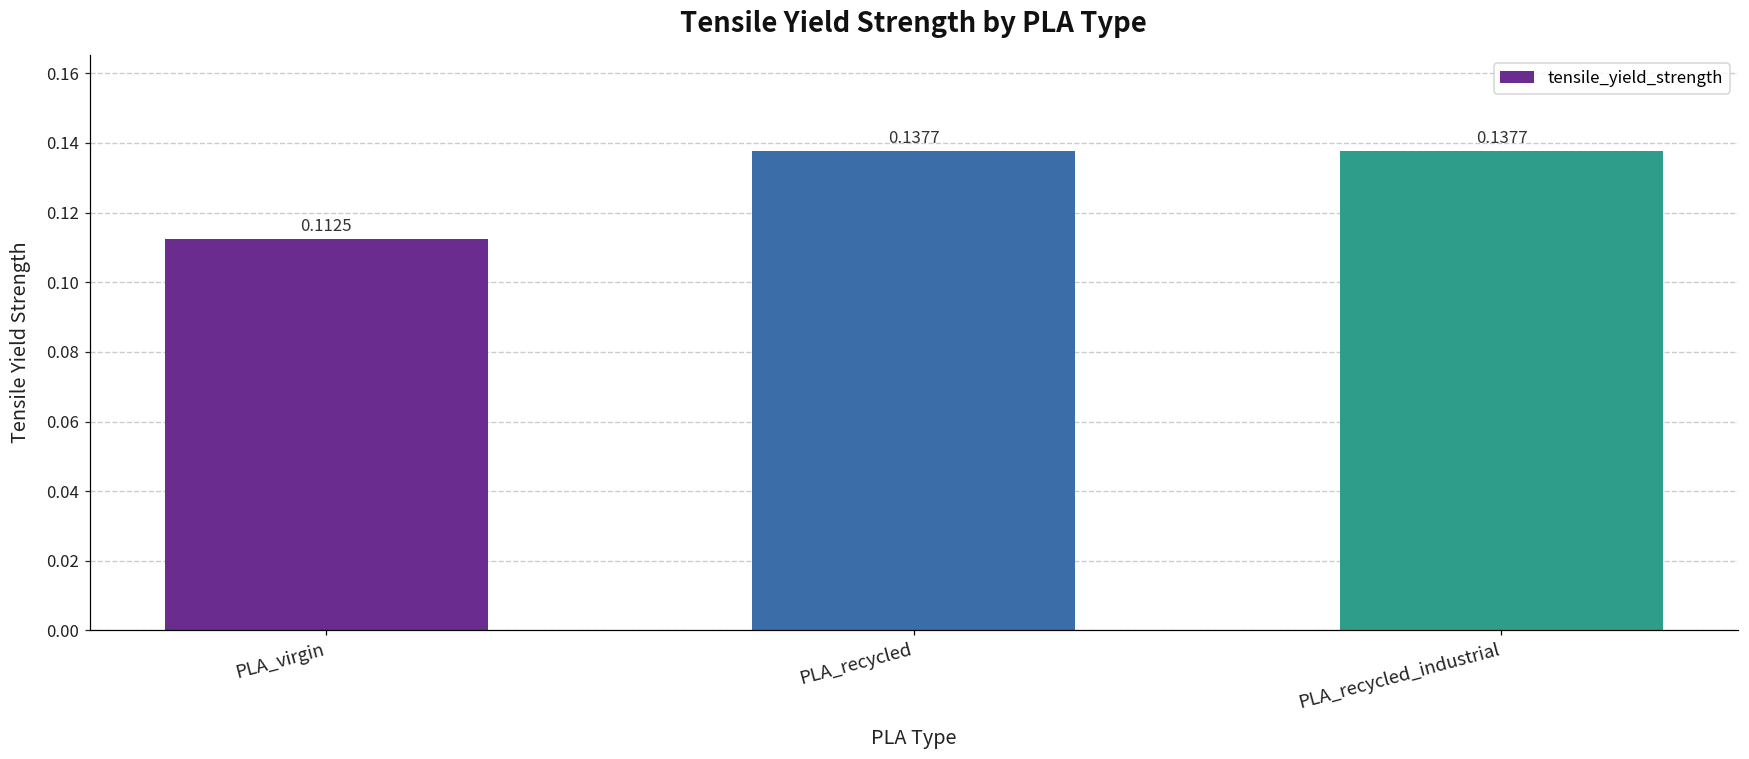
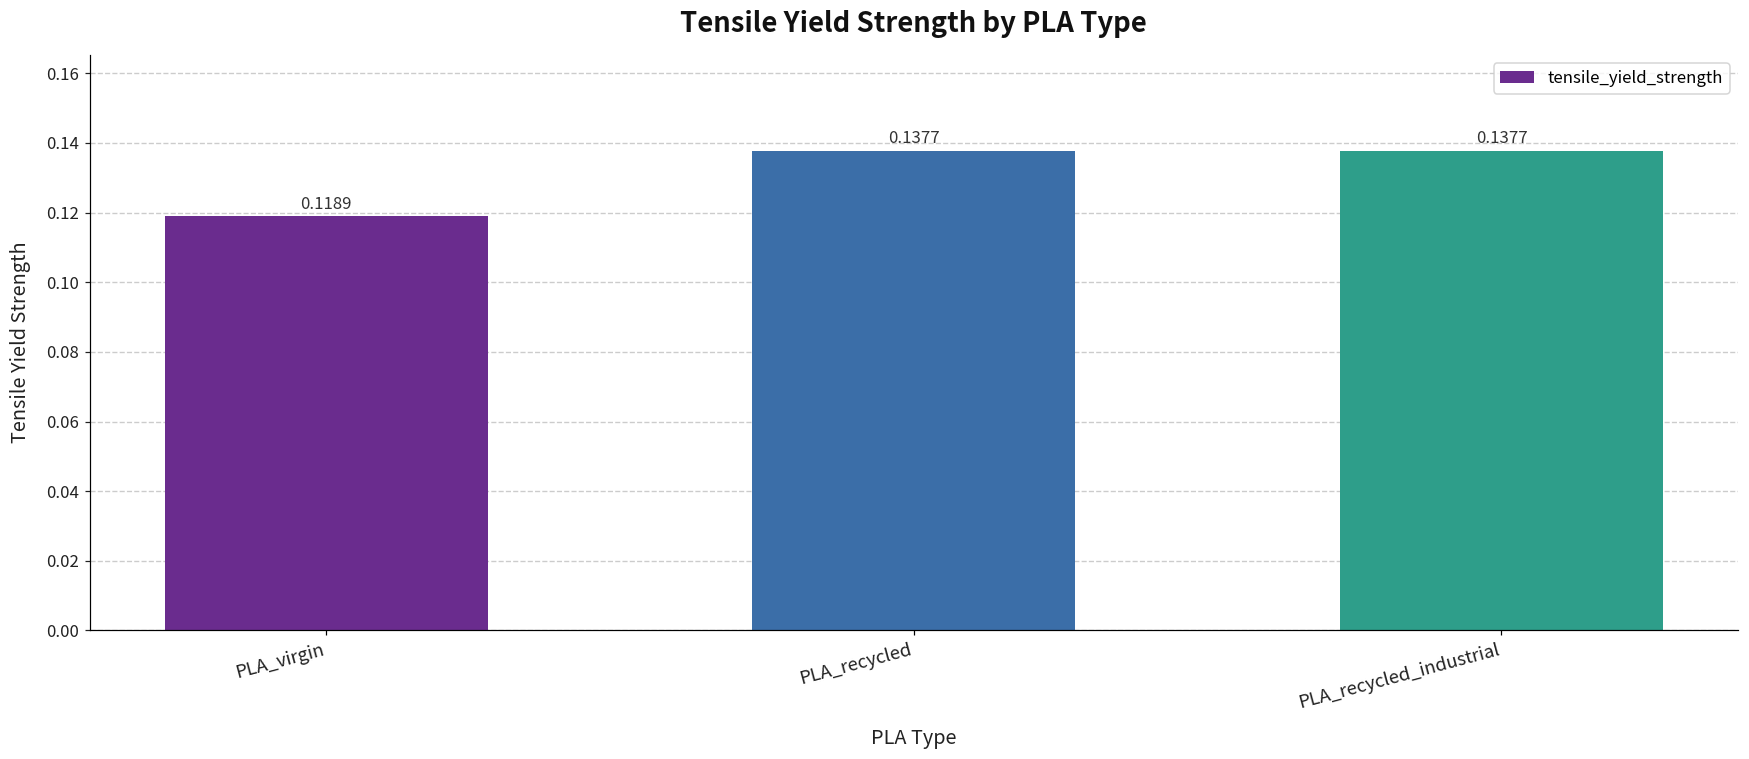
PLA_virgin: 0.1125 -> 0.1189
